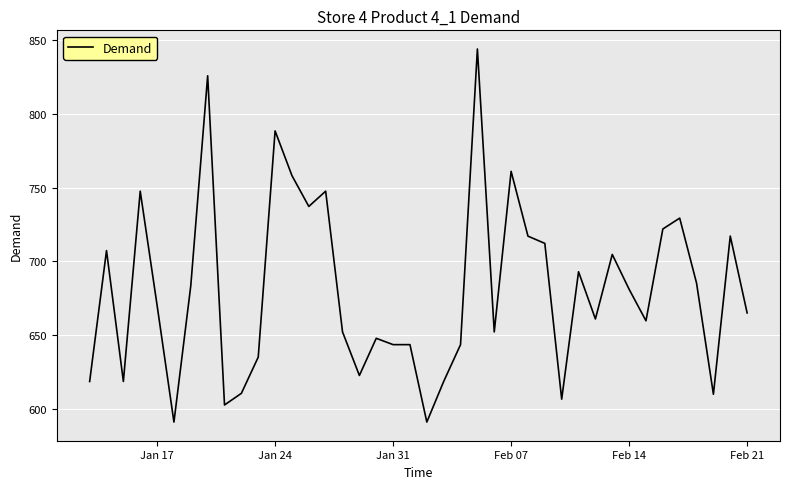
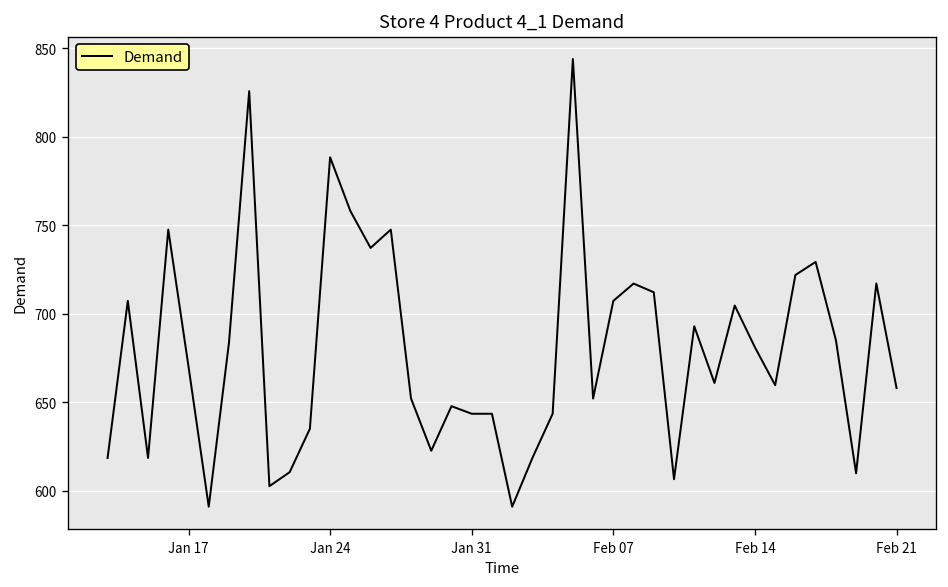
Feb 07: 761 -> 707
Feb 21: 665 -> 658
